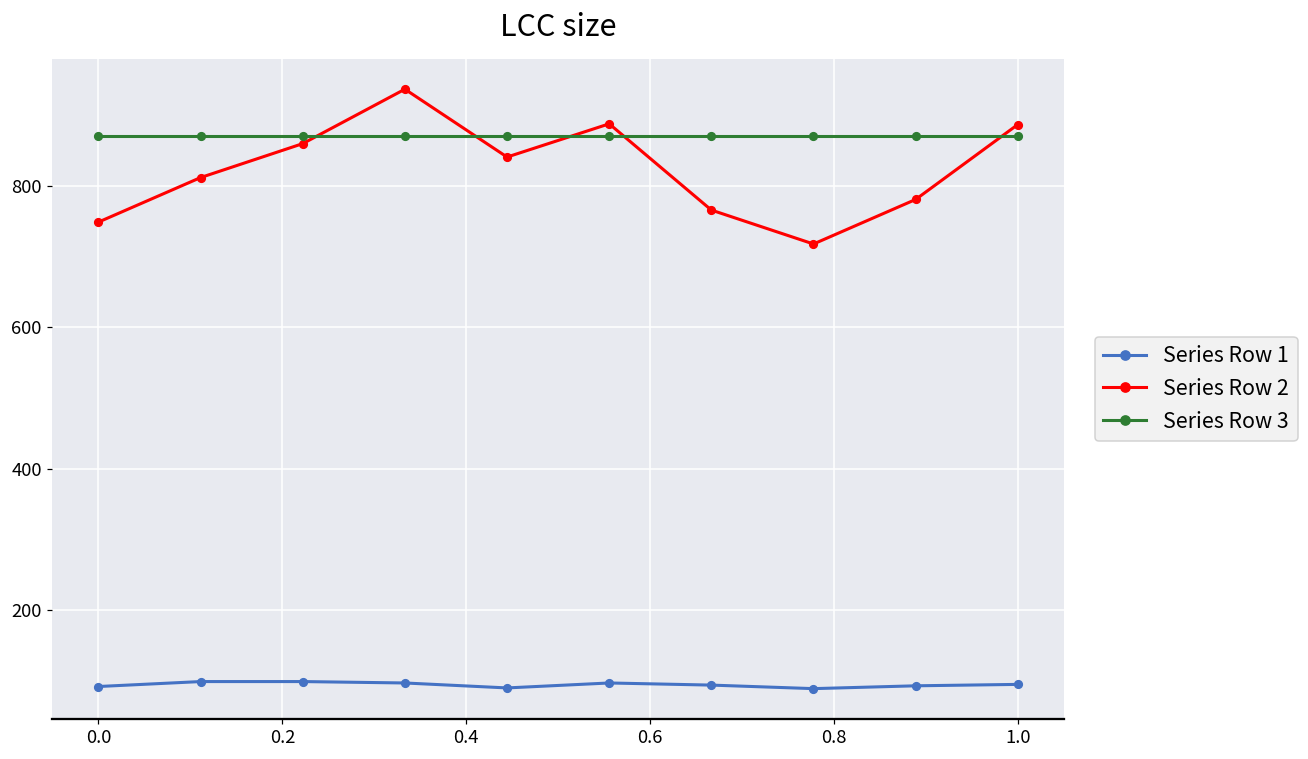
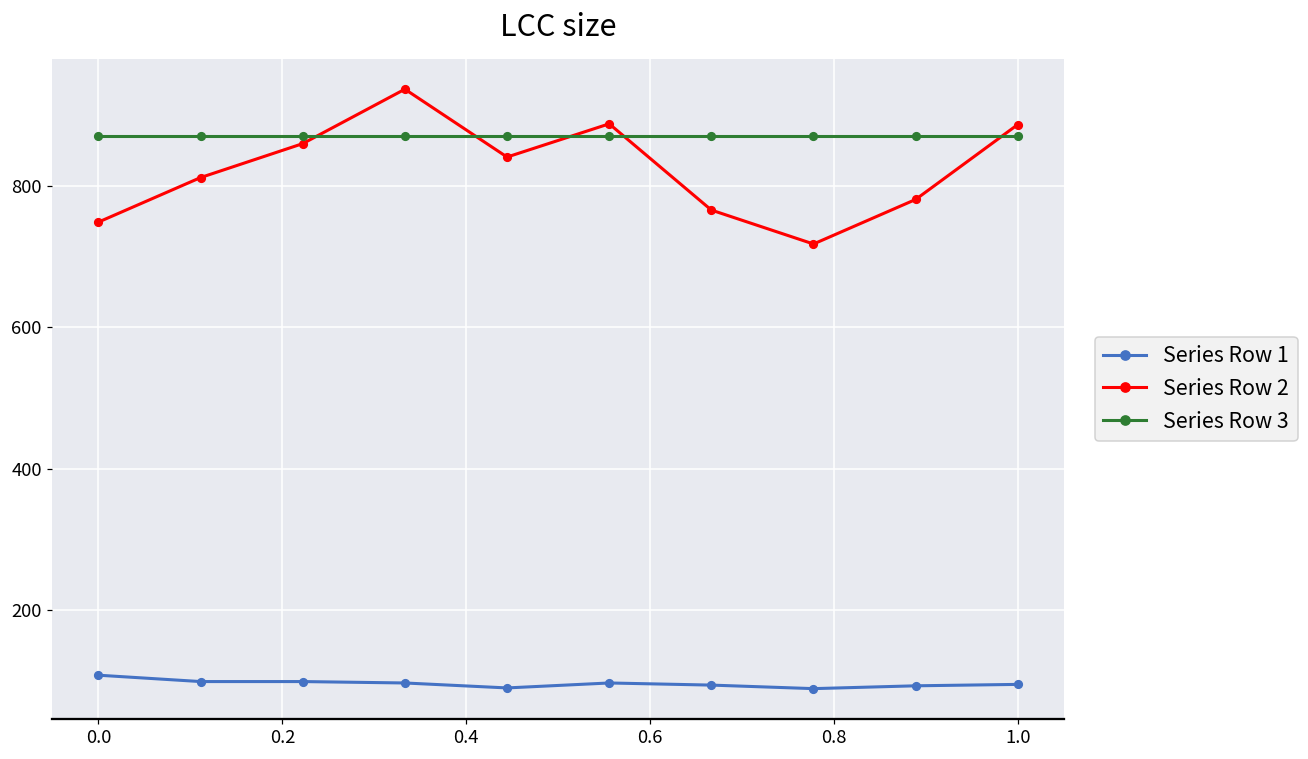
Series Row 1, 0.0: 90 -> 110
